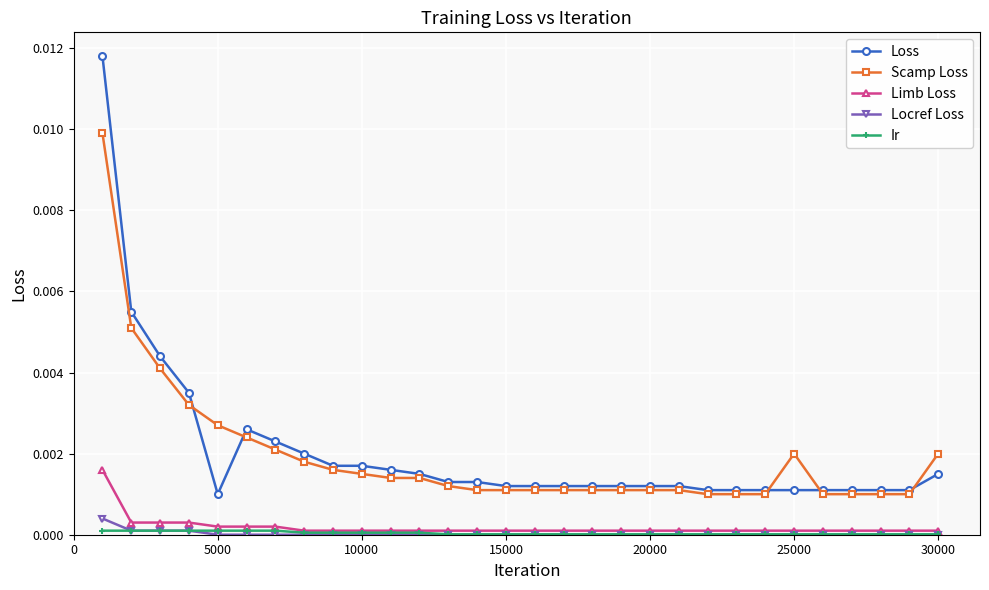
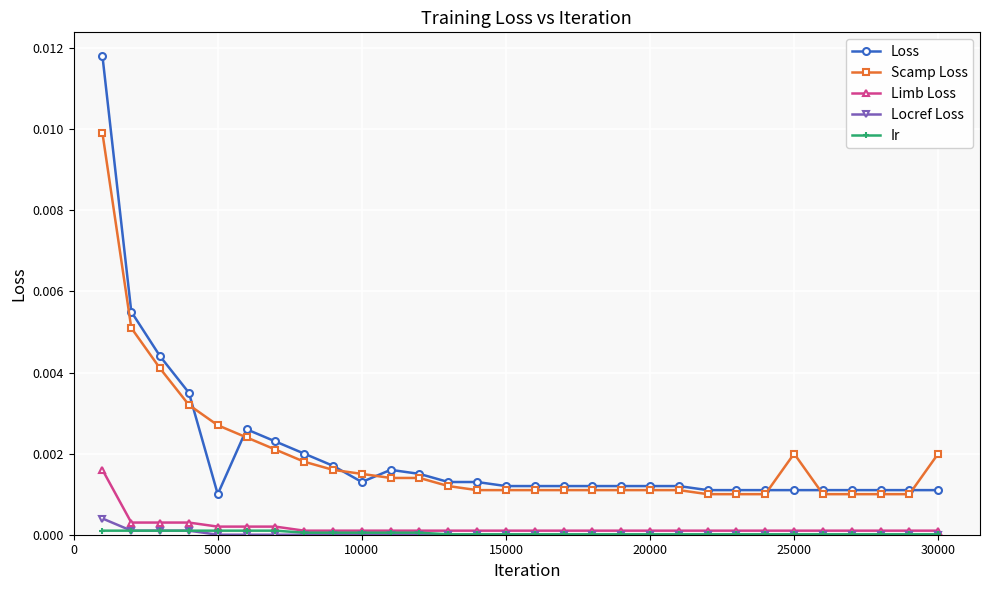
Loss, 10000: 0.0017 -> 0.0013
Loss, 30000: 0.0015 -> 0.0011
